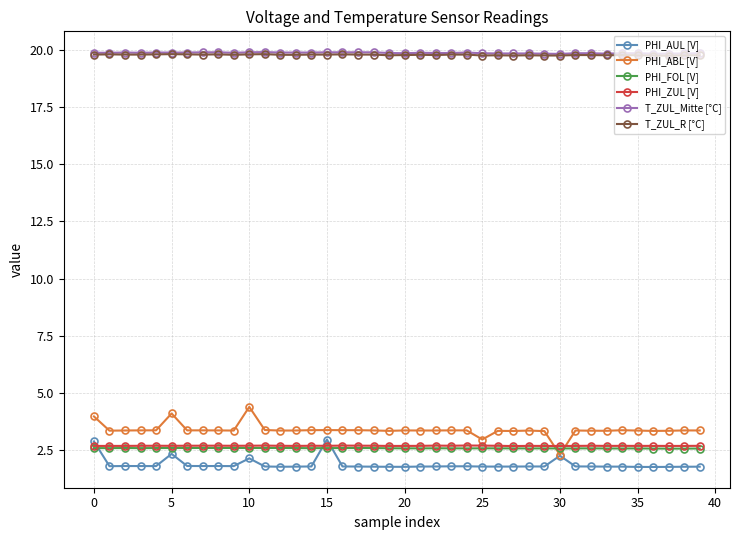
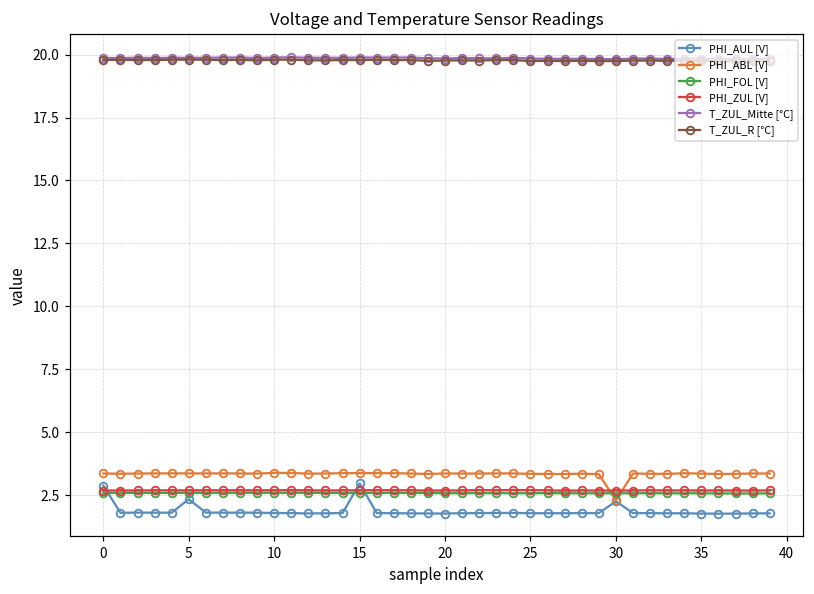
PHI_ABL [V], 0: 4.0 -> 3.4
PHI_ABL [V], 5: 4.1 -> 3.4
PHI_AUL [V], 10: 2.2 -> 1.8
PHI_ABL [V], 10: 4.4 -> 3.4
PHI_ABL [V], 25: 3.0 -> 3.4
